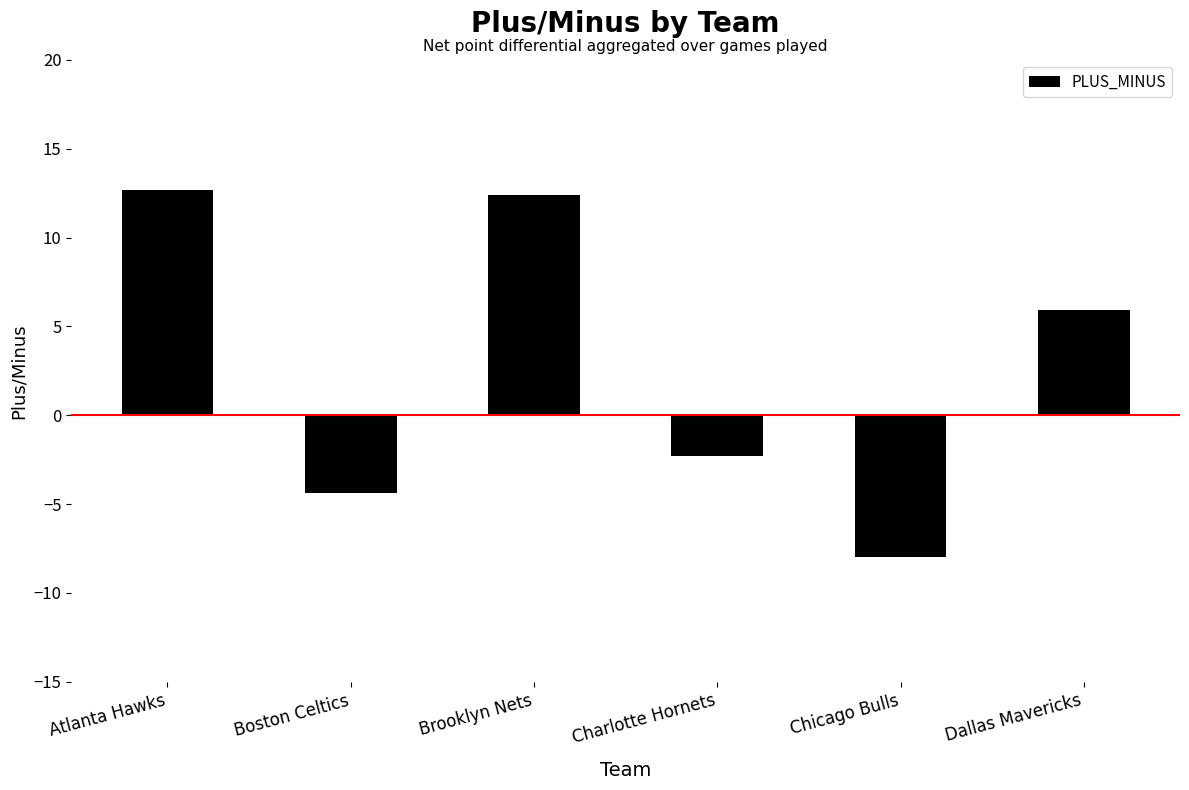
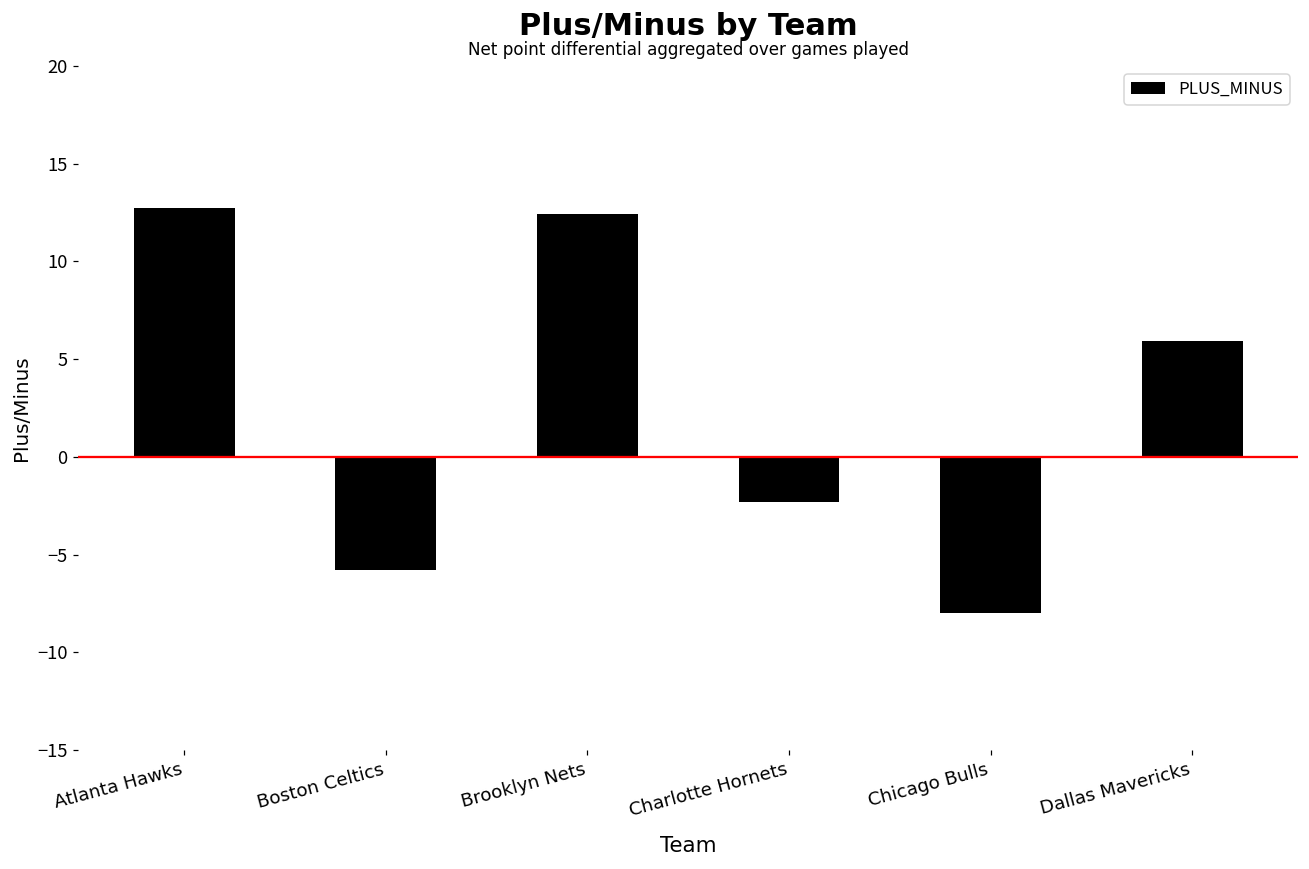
Boston Celtics: -4.4 -> -5.8
